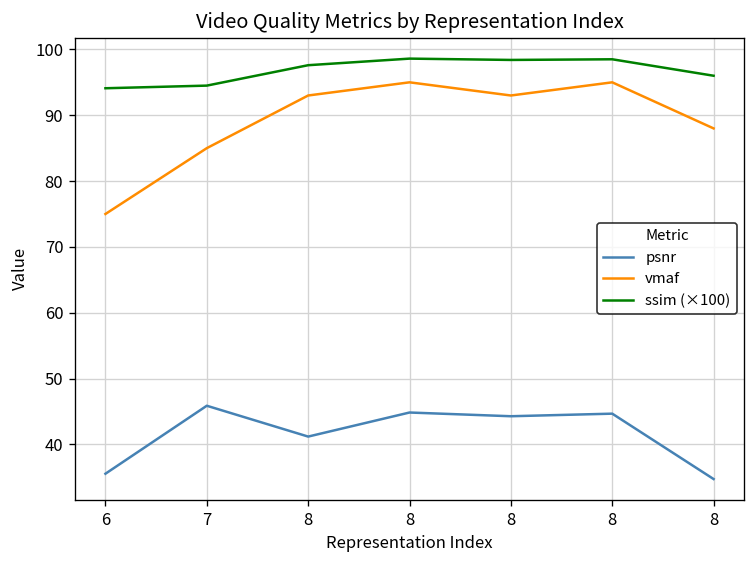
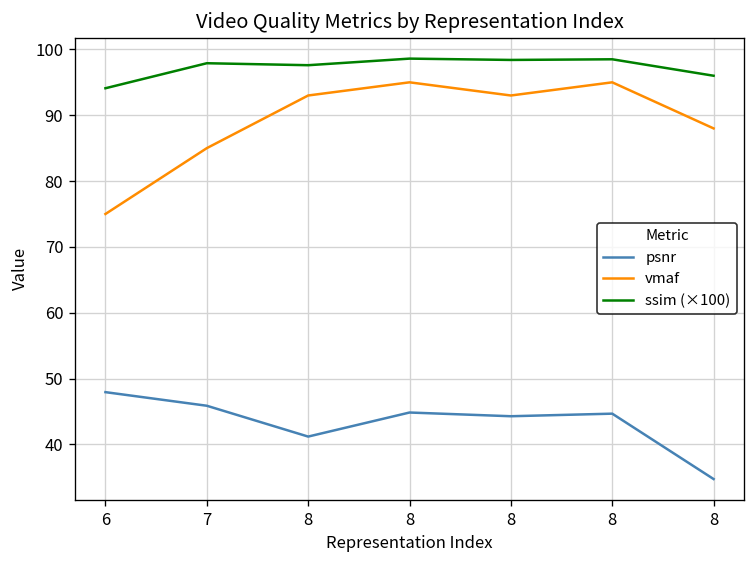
psnr, 6: 36 -> 48
ssim (×100), 7: 95 -> 98
